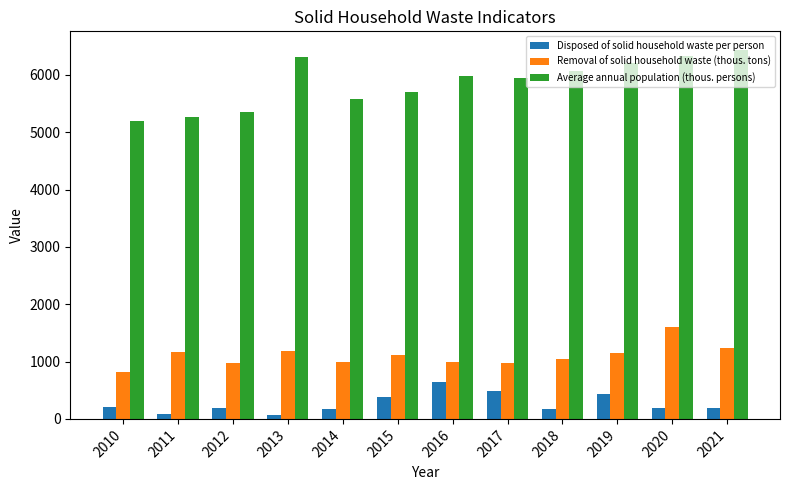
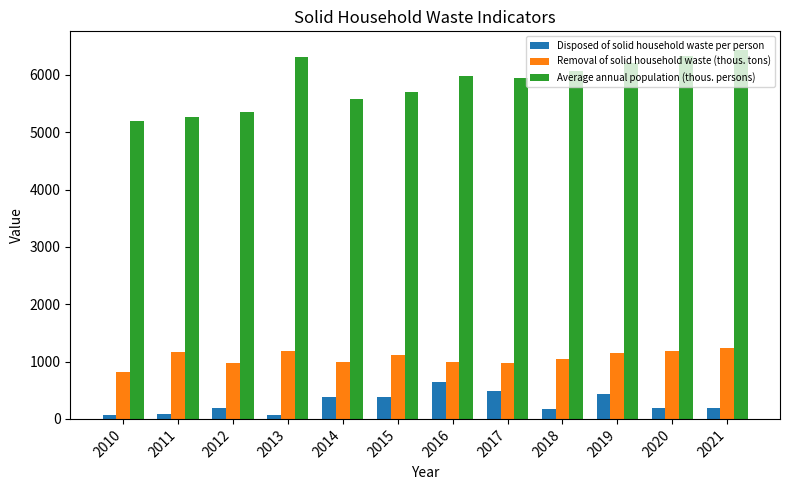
Disposed of solid household waste per person, 2010: 200 -> 100
Disposed of solid household waste per person, 2014: 200 -> 400
Removal of solid household waste (thous. tons), 2020: 1600 -> 1200
